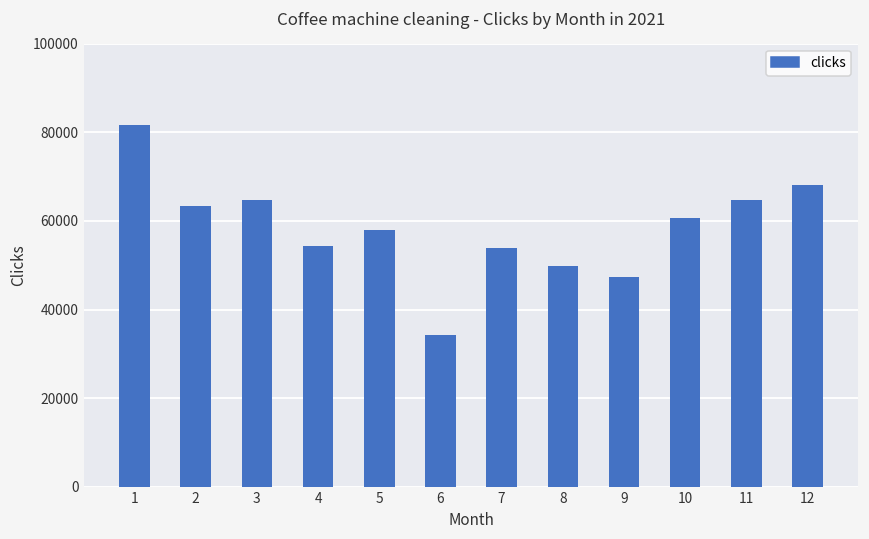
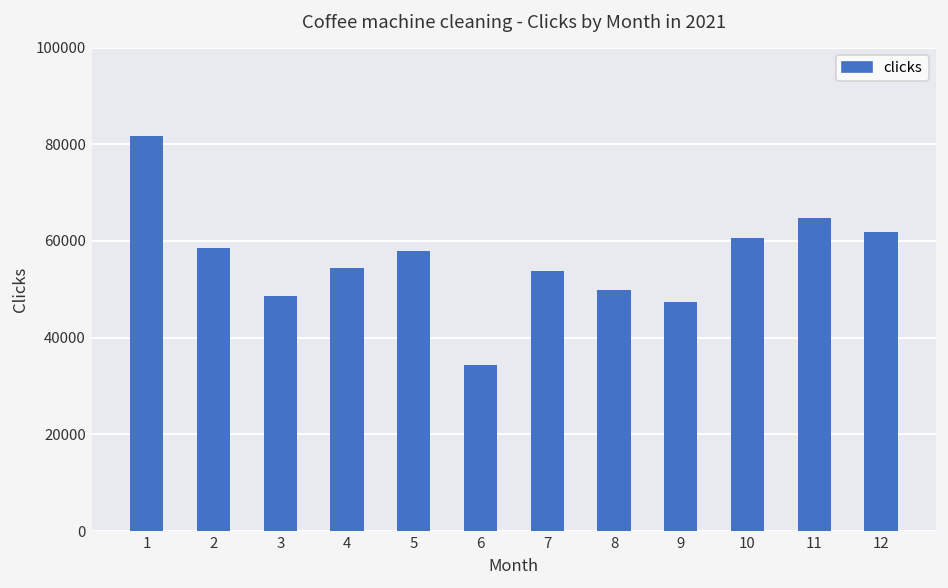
2: 63000 -> 58000
3: 65000 -> 49000
12: 68000 -> 62000
